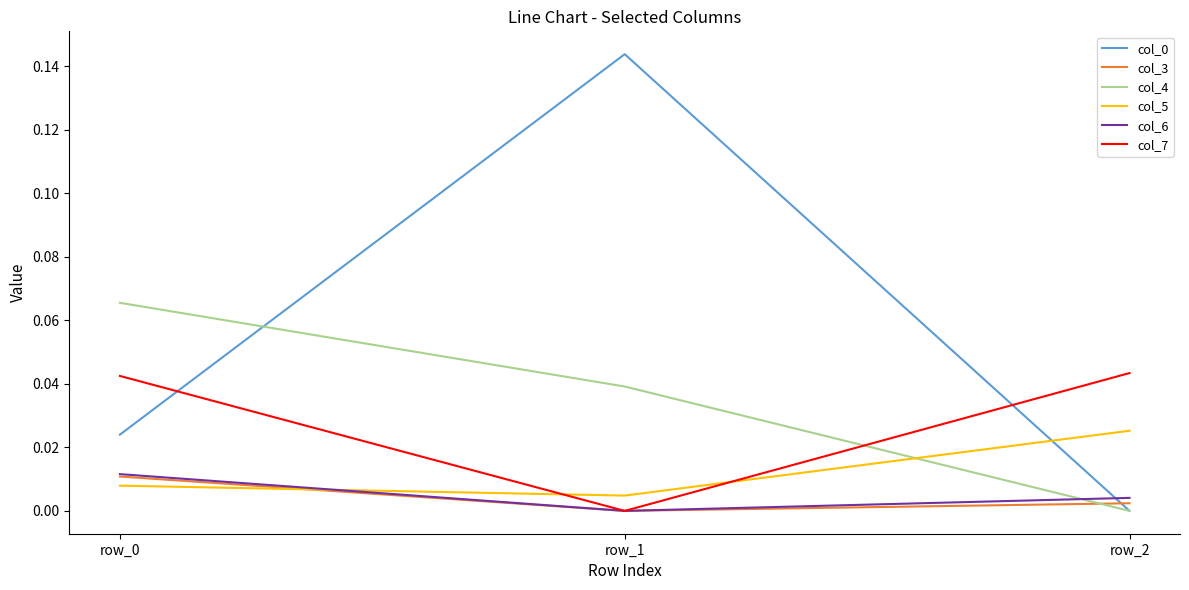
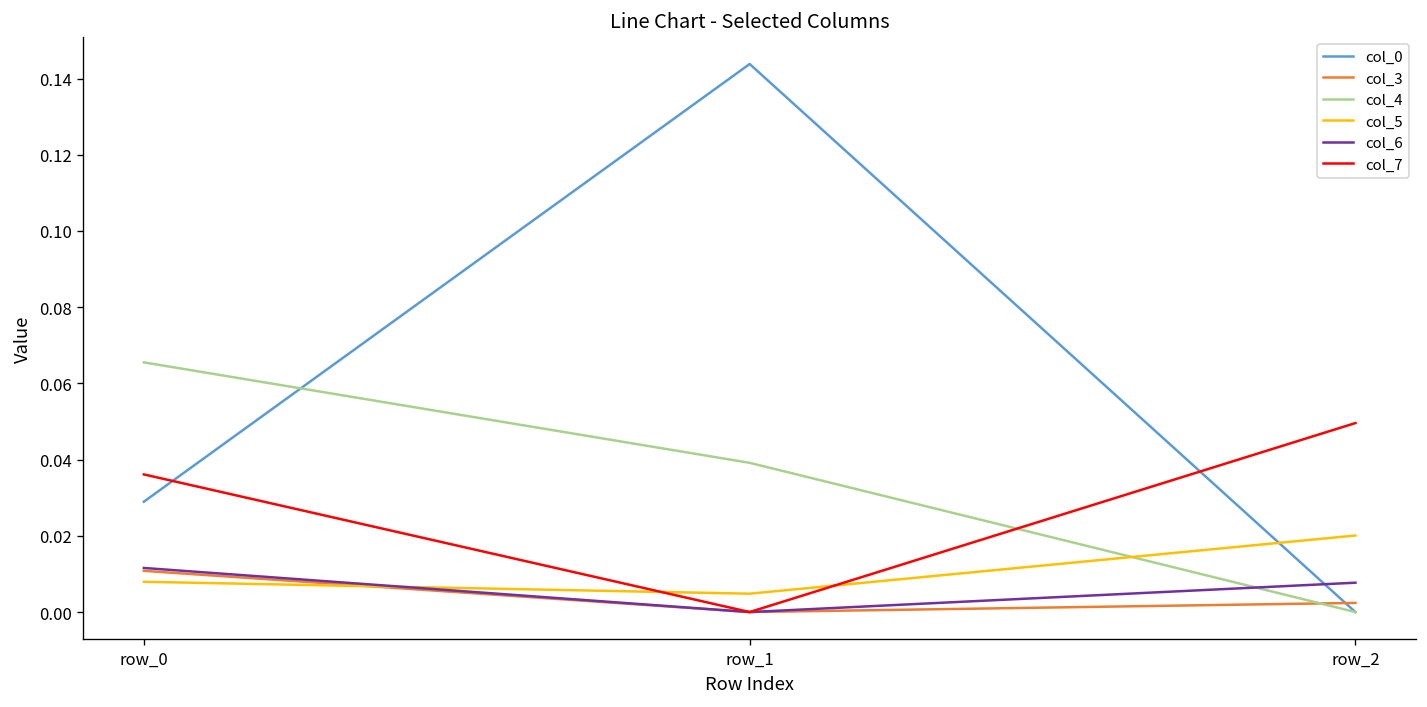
col_0, row_0: 0.024 -> 0.029
col_7, row_0: 0.042 -> 0.036
col_5, row_2: 0.025 -> 0.020
col_6, row_2: 0.004 -> 0.008
col_7, row_2: 0.043 -> 0.050
